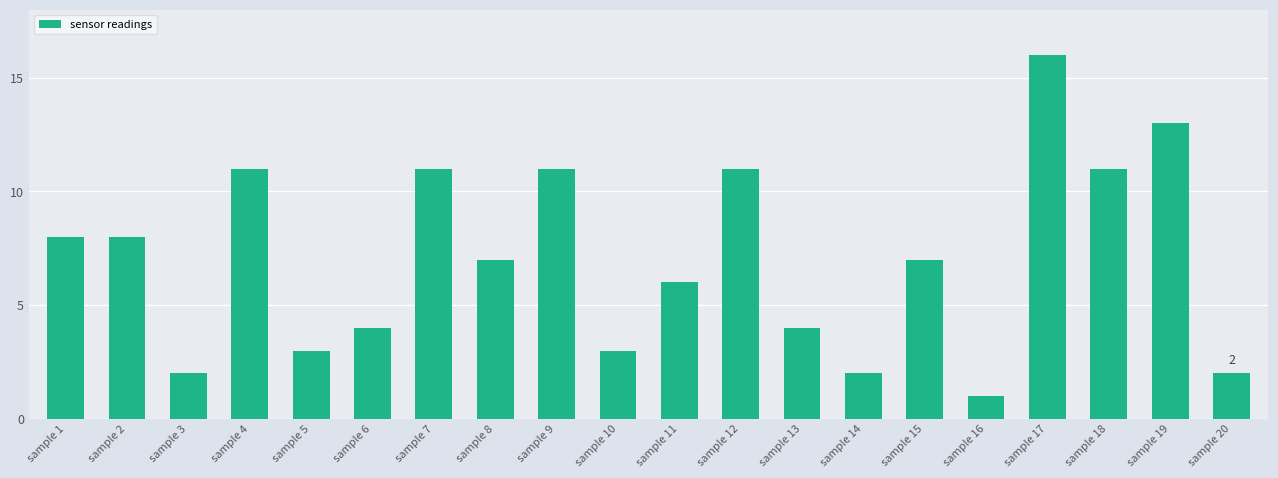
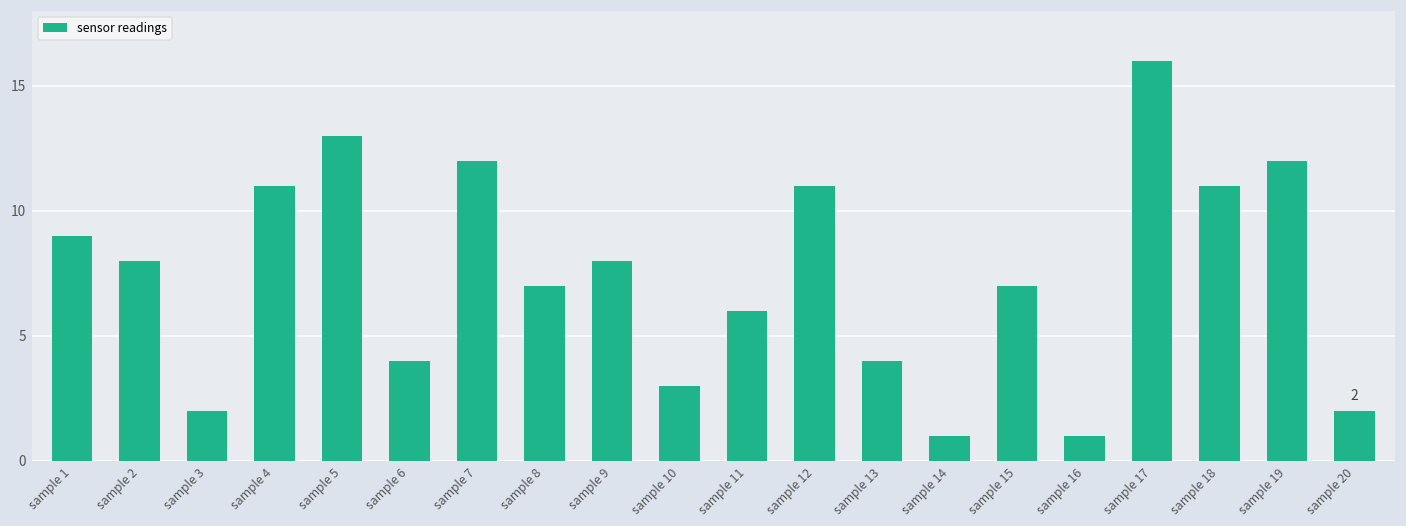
sample 1: 8 -> 9
sample 5: 3 -> 13
sample 7: 11 -> 12
sample 9: 11 -> 8
sample 14: 2 -> 1
sample 19: 13 -> 12
